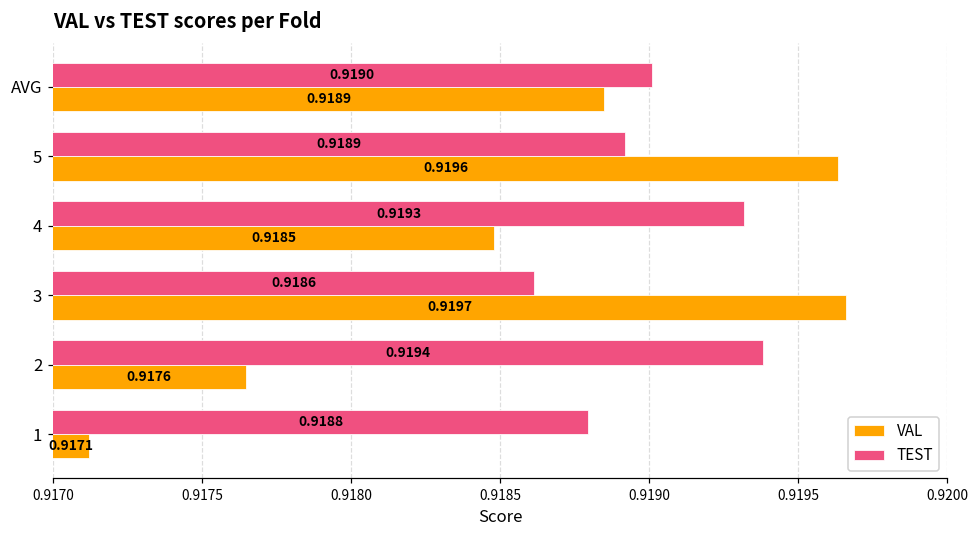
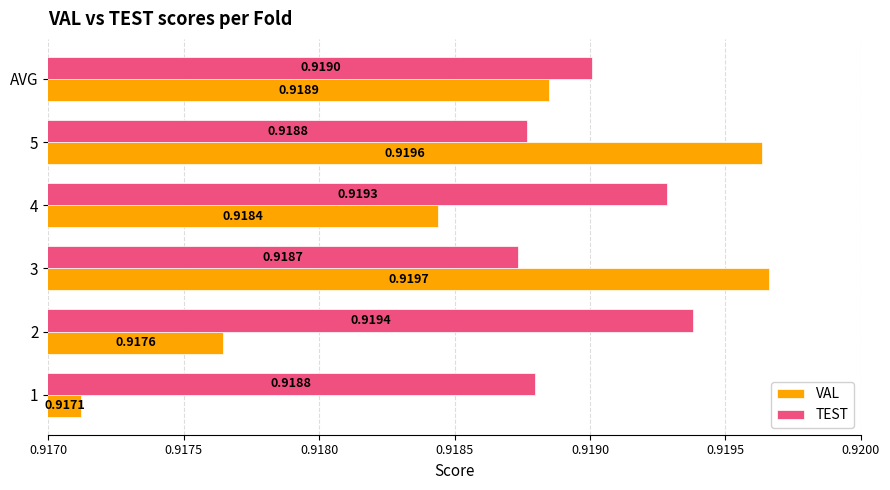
TEST, 5: 0.9189 -> 0.9188
TEST, 4: 0.91932 -> 0.91929
VAL, 4: 0.9185 -> 0.9184
TEST, 3: 0.9186 -> 0.9187
